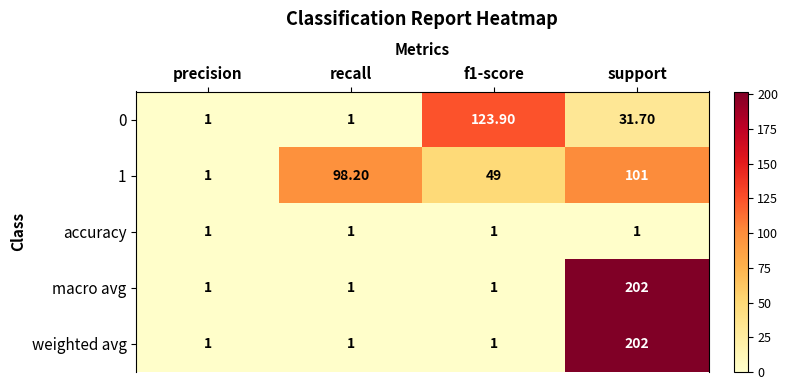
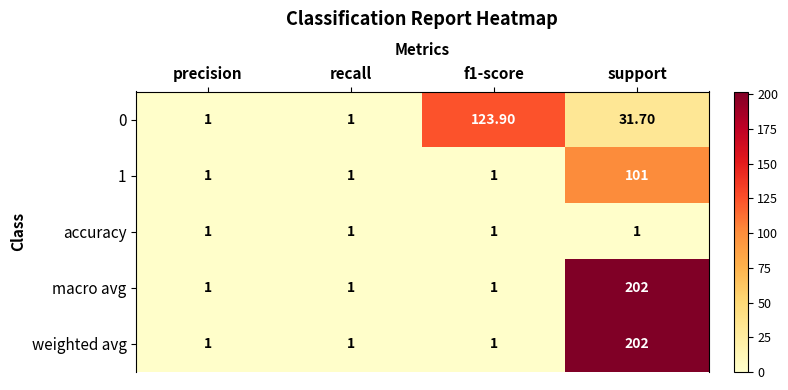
1, recall: 98.20 -> 1
1, f1-score: 49 -> 1
